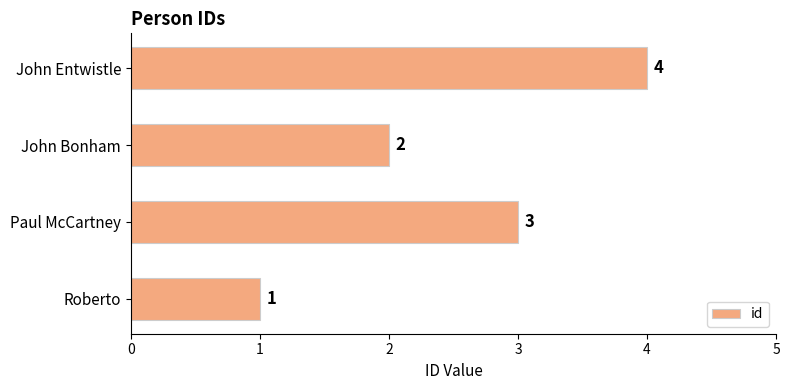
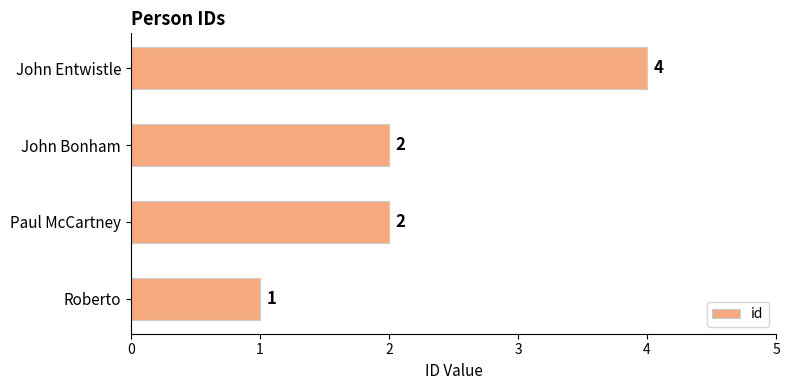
Paul McCartney: 3 -> 2
